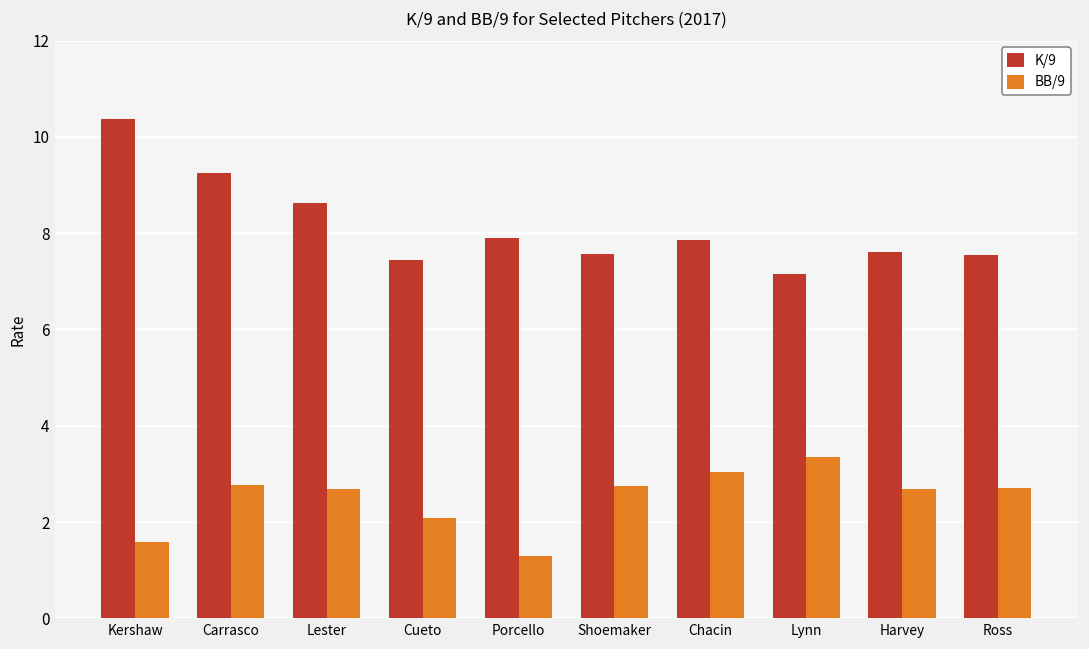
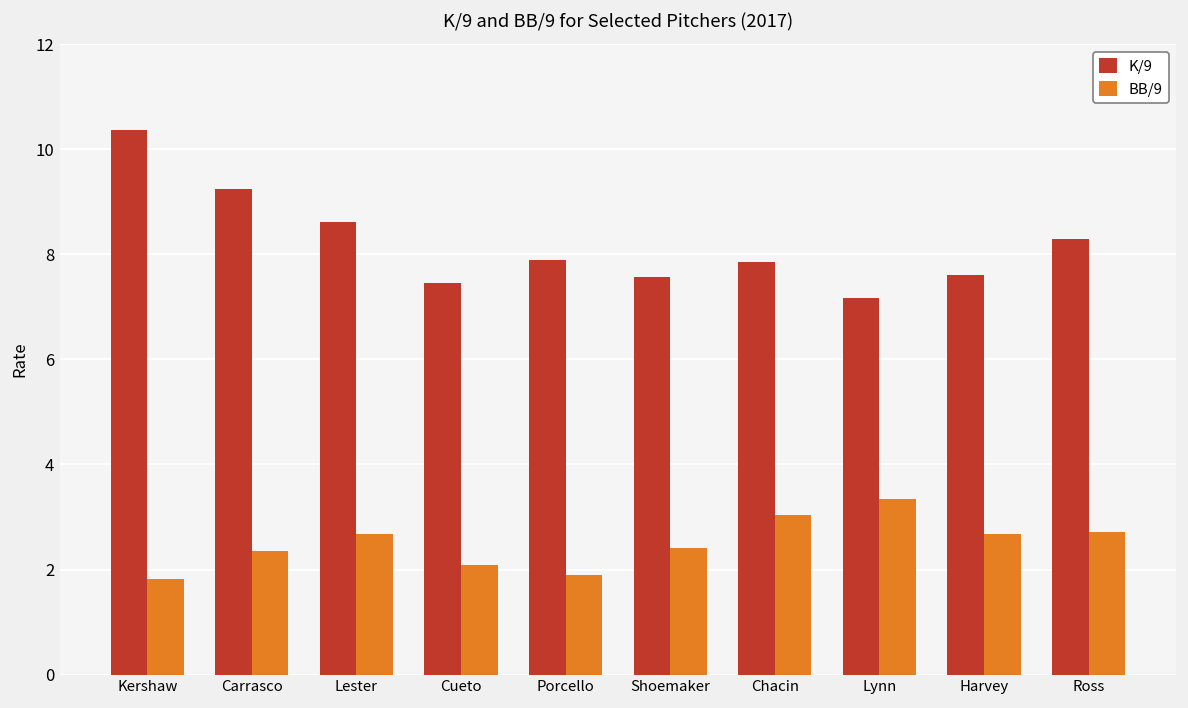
BB/9, Kershaw: 1.6 -> 1.8
BB/9, Carrasco: 2.8 -> 2.4
BB/9, Porcello: 1.3 -> 1.9
BB/9, Shoemaker: 2.7 -> 2.4
K/9, Ross: 7.6 -> 8.3
